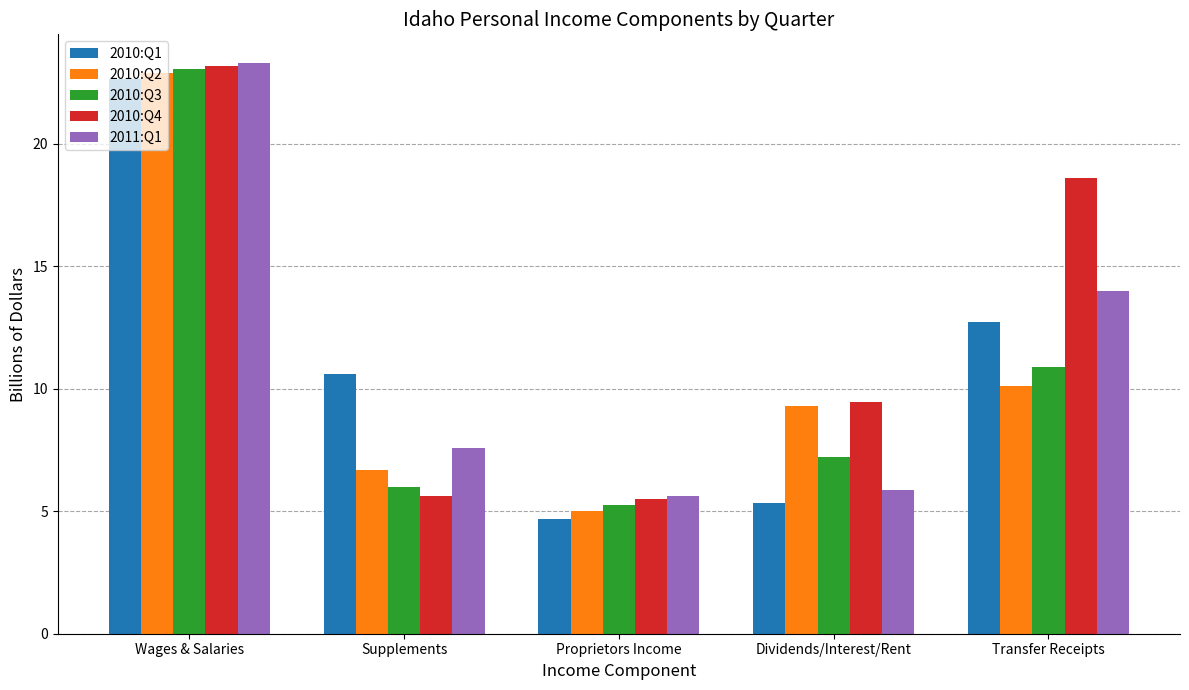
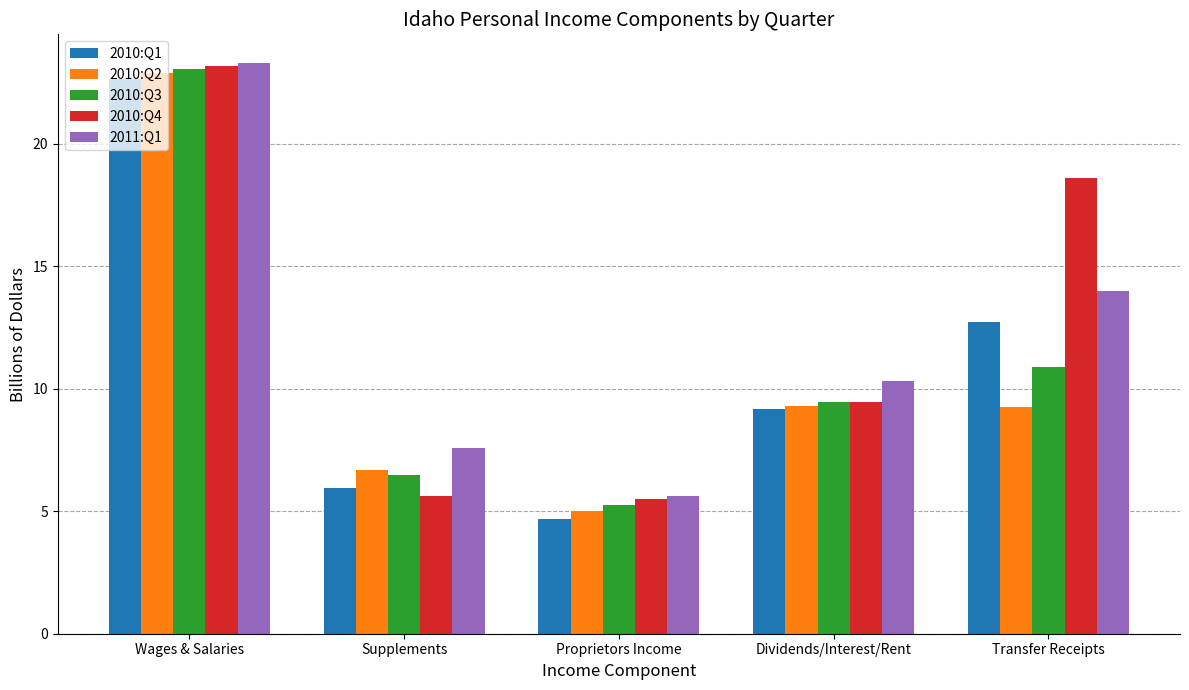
2010:Q1, Supplements: 10.6 -> 6.0
2010:Q3, Supplements: 6.0 -> 6.5
2010:Q1, Dividends/Interest/Rent: 5.3 -> 9.2
2010:Q3, Dividends/Interest/Rent: 7.2 -> 9.5
2011:Q1, Dividends/Interest/Rent: 5.9 -> 10.3
2010:Q2, Transfer Receipts: 10.1 -> 9.3
